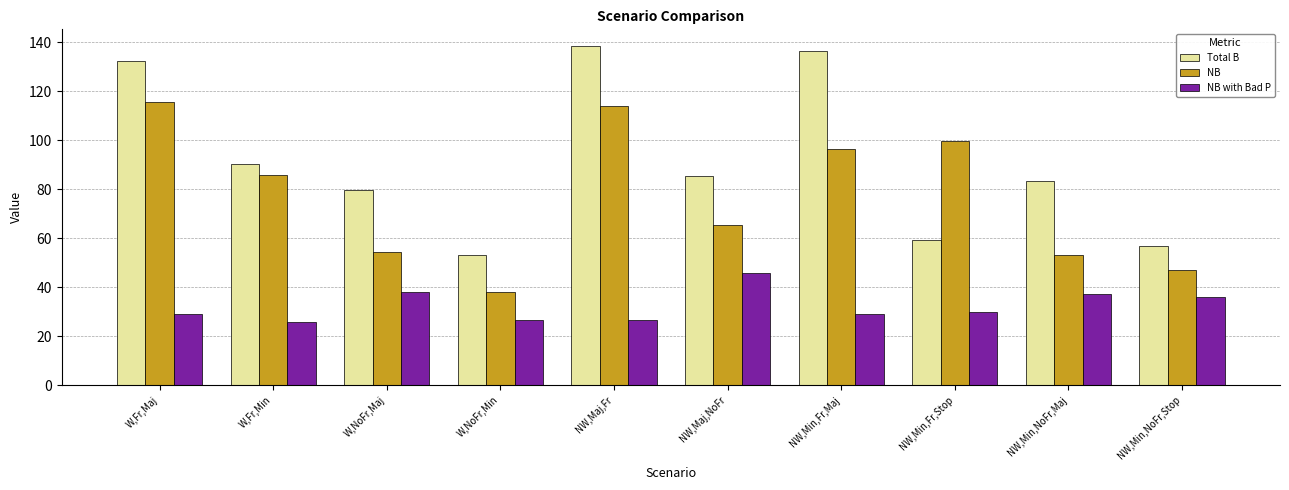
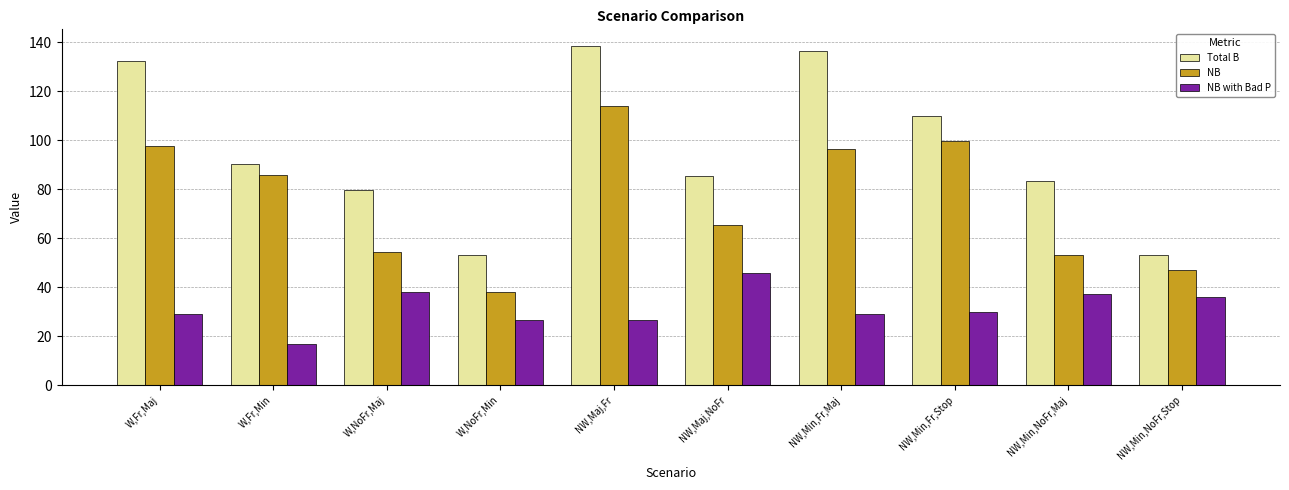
NB, W,Fr,Maj: 116 -> 97
NB with Bad P, W,Fr,Min: 26 -> 17
Total B, NW,Min,Fr,Stop: 59 -> 110
Total B, NW,Min,NoFr,Stop: 57 -> 53
